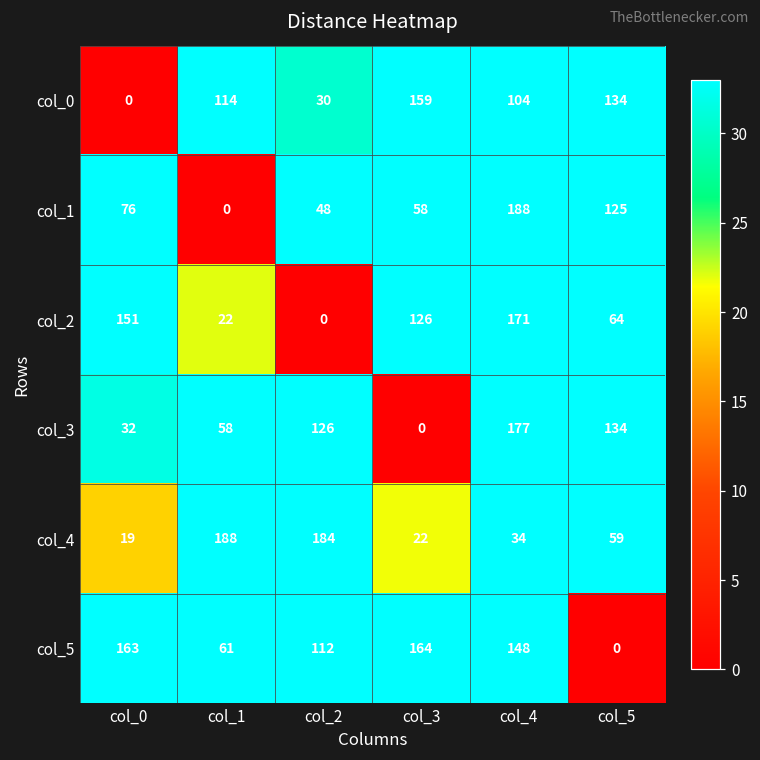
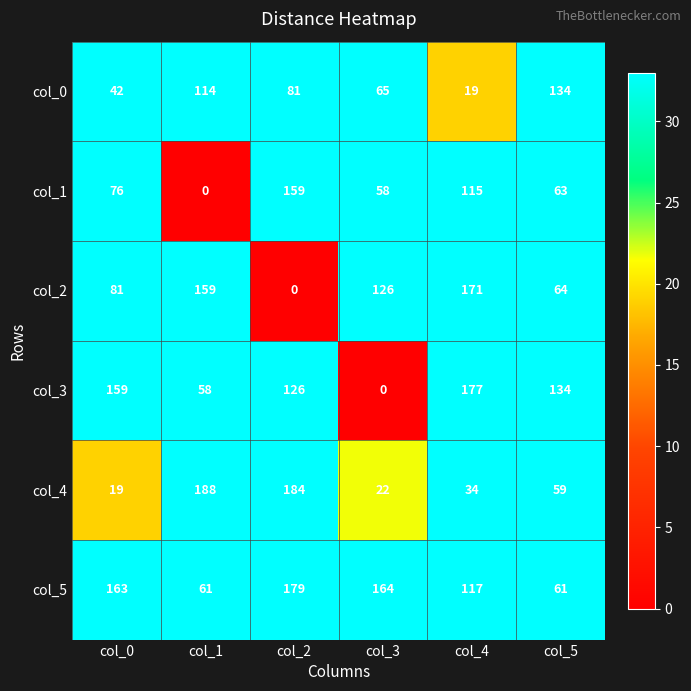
col_0, col_0: 0 -> 42
col_0, col_2: 30 -> 81
col_0, col_3: 159 -> 65
col_0, col_4: 104 -> 19
col_1, col_2: 48 -> 159
col_1, col_4: 188 -> 115
col_1, col_5: 125 -> 63
col_2, col_0: 151 -> 81
col_2, col_1: 22 -> 159
col_3, col_0: 32 -> 159
col_5, col_2: 112 -> 179
col_5, col_4: 148 -> 117
col_5, col_5: 0 -> 61
